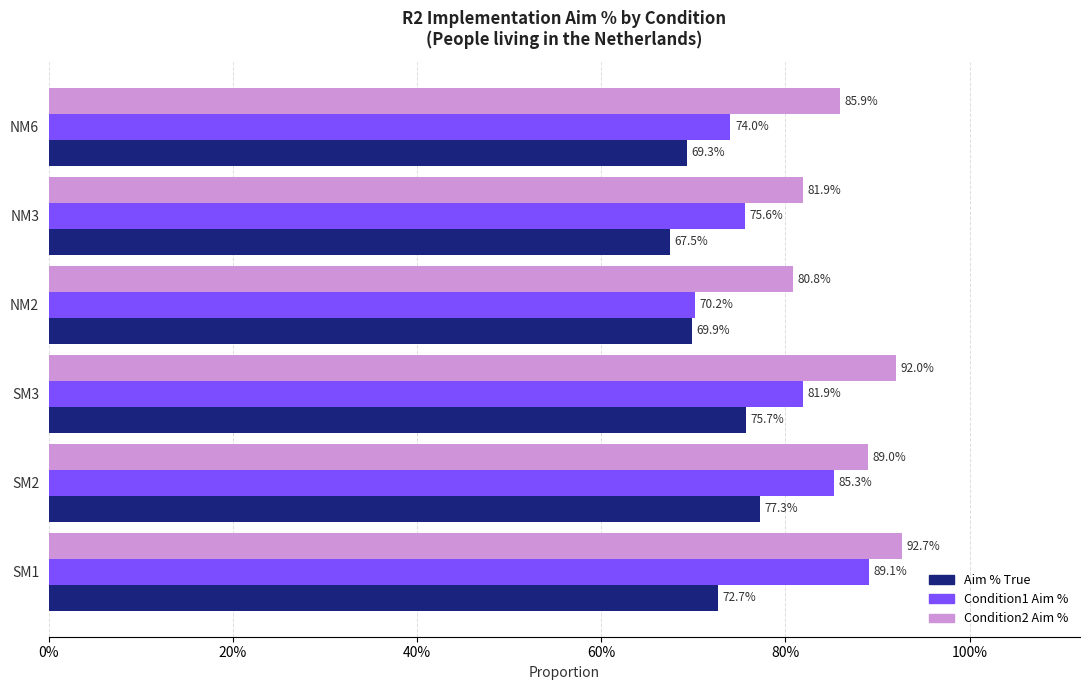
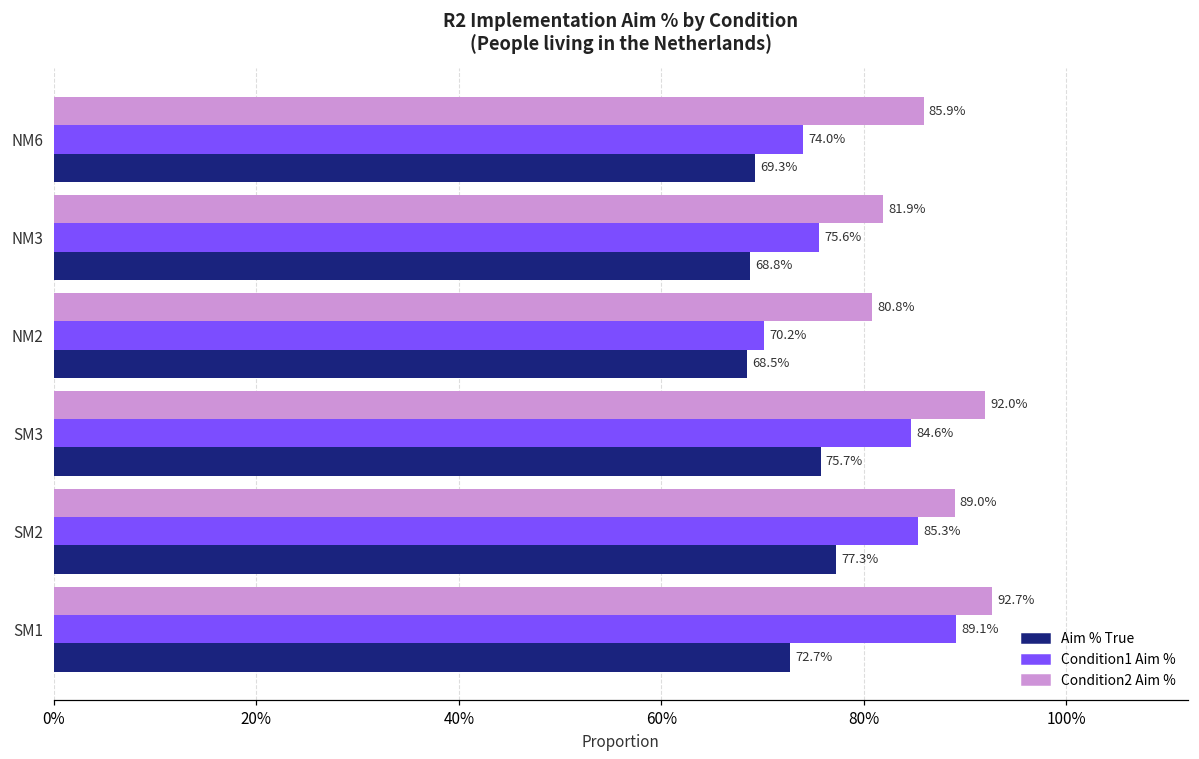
Aim % True, NM3: 67.5% -> 68.8%
Aim % True, NM2: 69.9% -> 68.5%
Condition1 Aim %, SM3: 81.9% -> 84.6%
